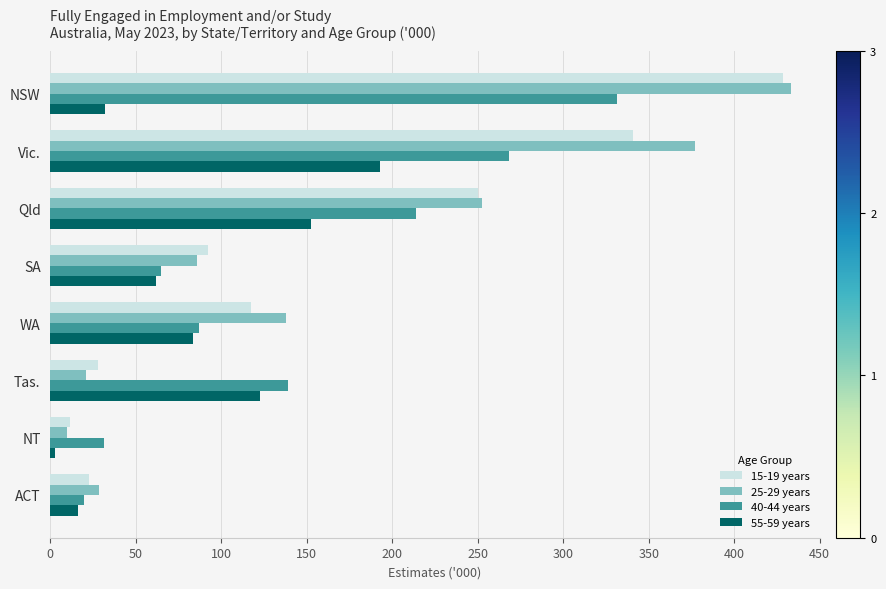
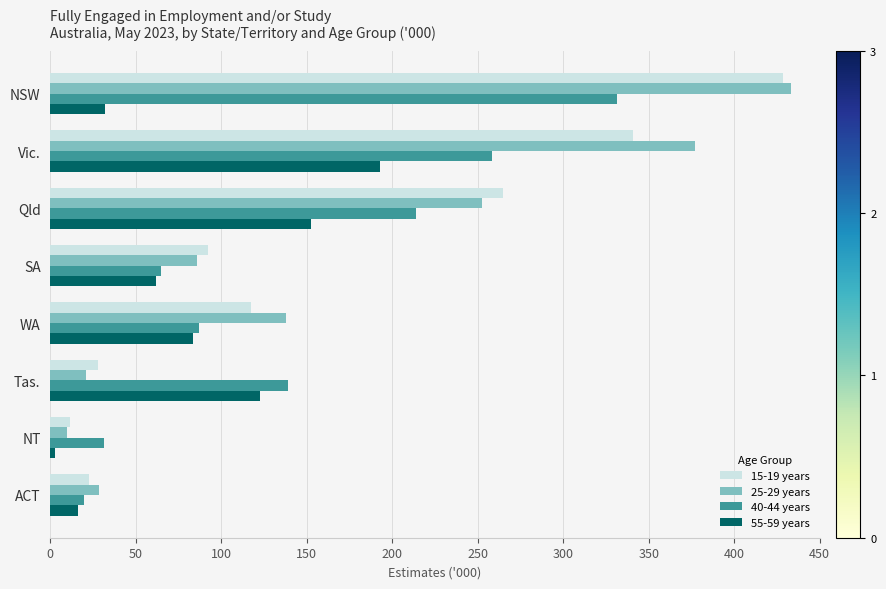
40-44 years, Vic.: 268 -> 258
15-19 years, Qld: 250 -> 265
